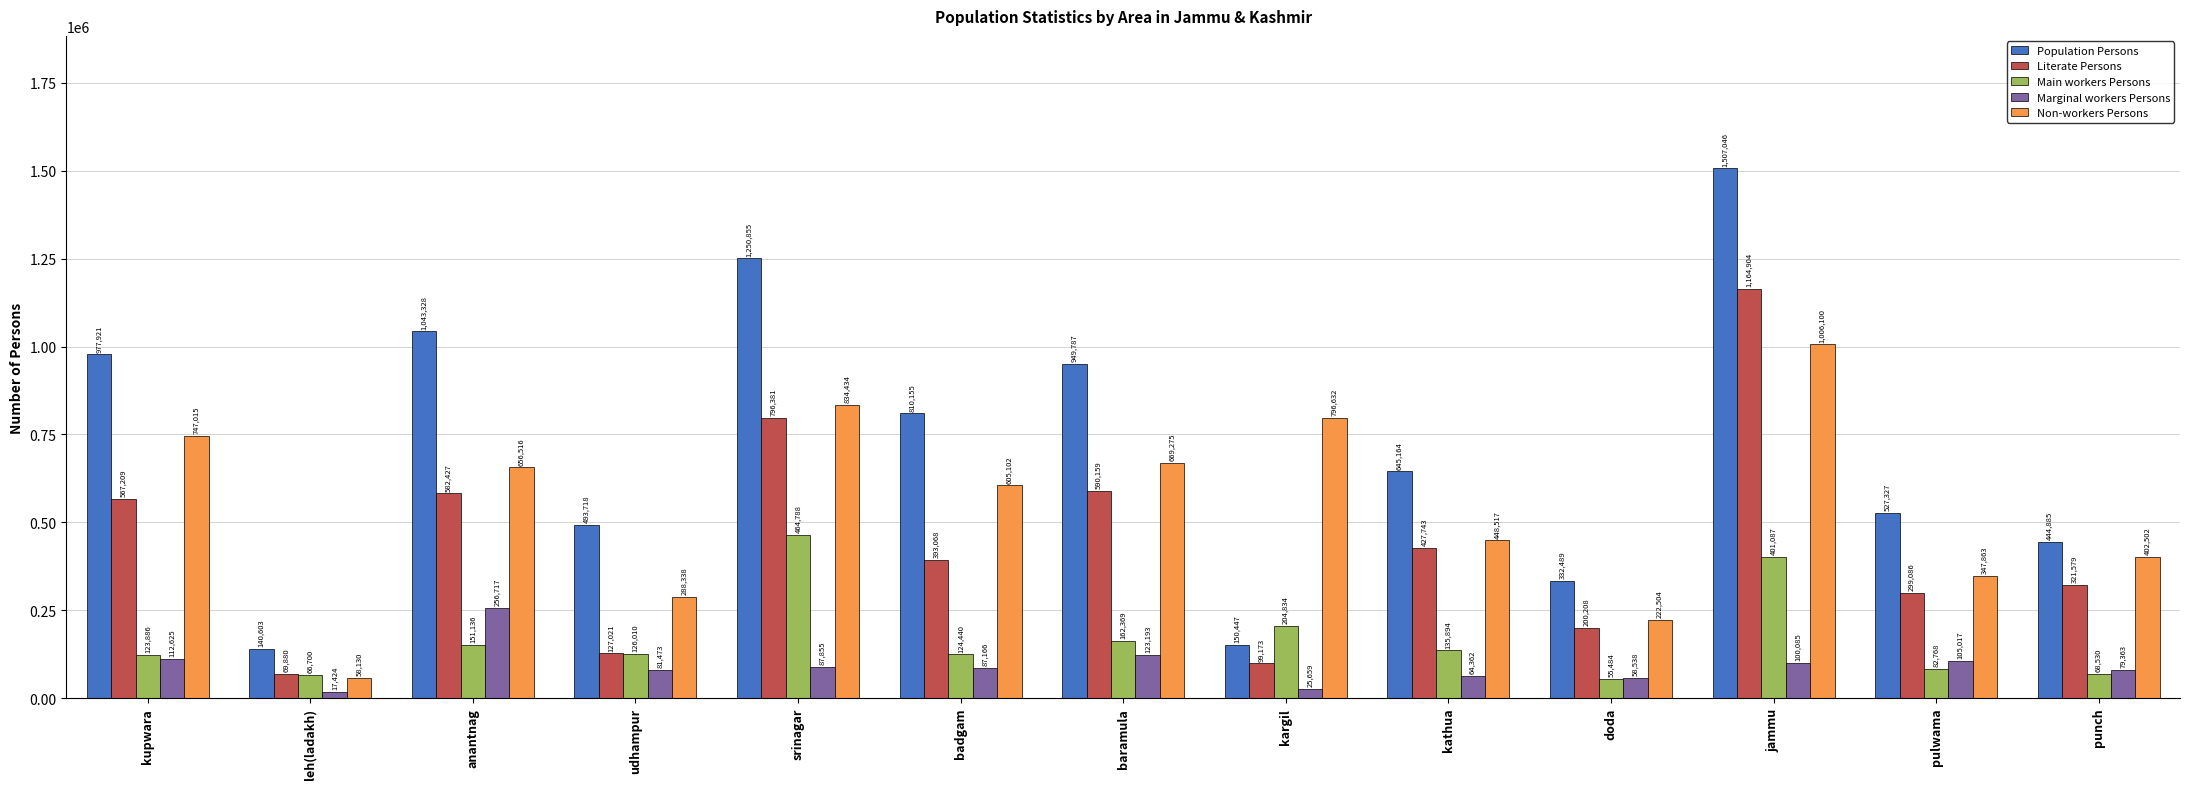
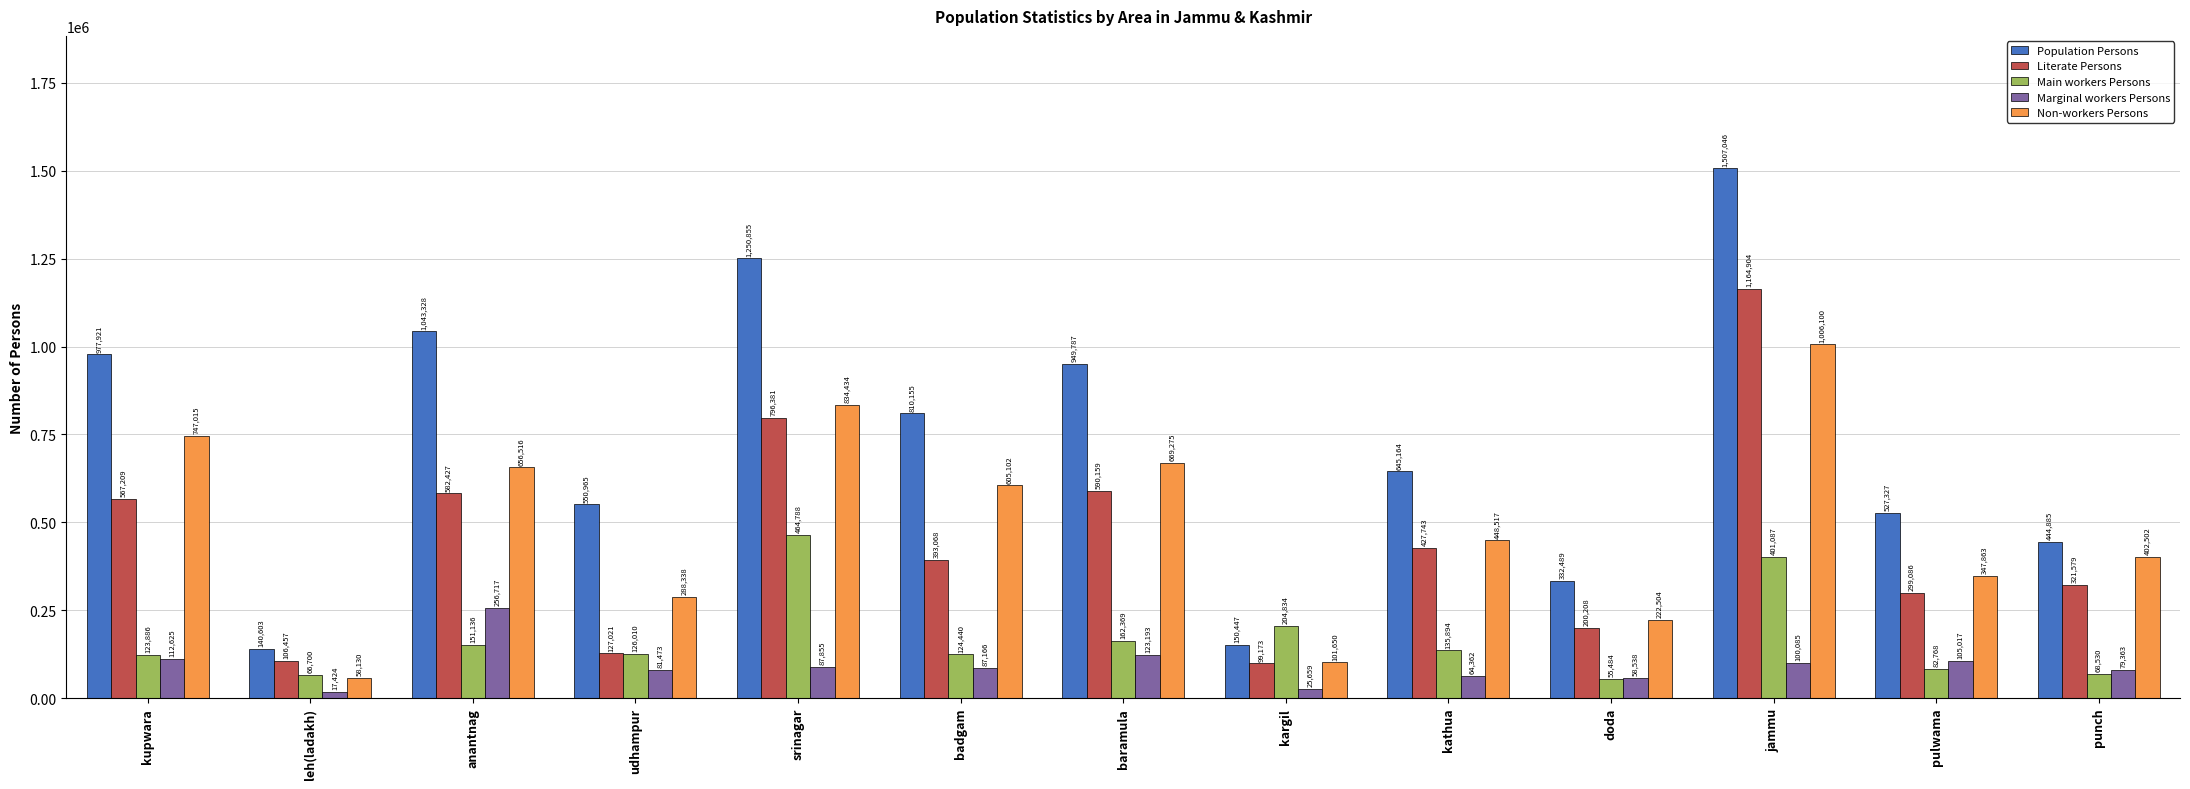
Literate Persons, leh(ladakh): 69,880 -> 106,457
Population Persons, udhampur: 493,718 -> 550,965
Non-workers Persons, kargil: 796,632 -> 101,650
